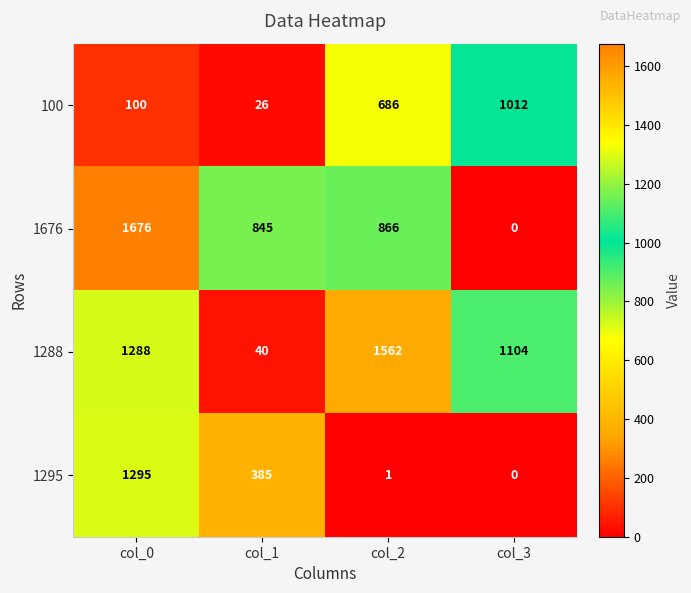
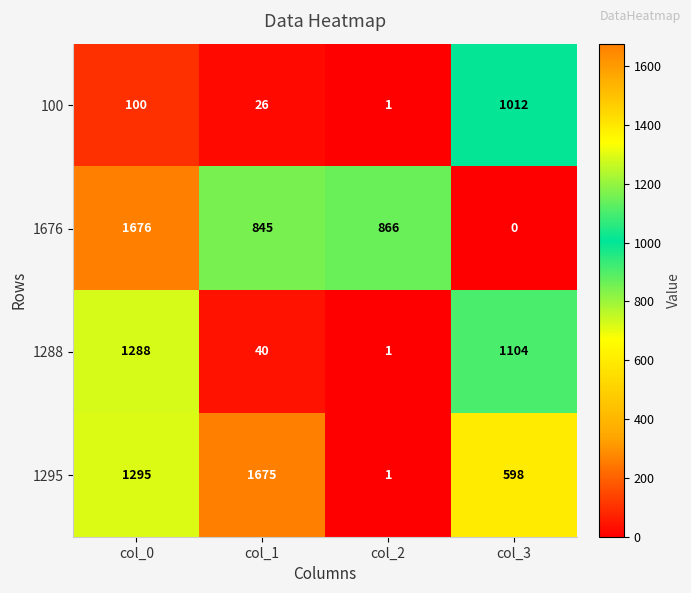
100, col_2: 686 -> 1
1288, col_2: 1562 -> 1
1295, col_1: 385 -> 1675
1295, col_3: 0 -> 598
